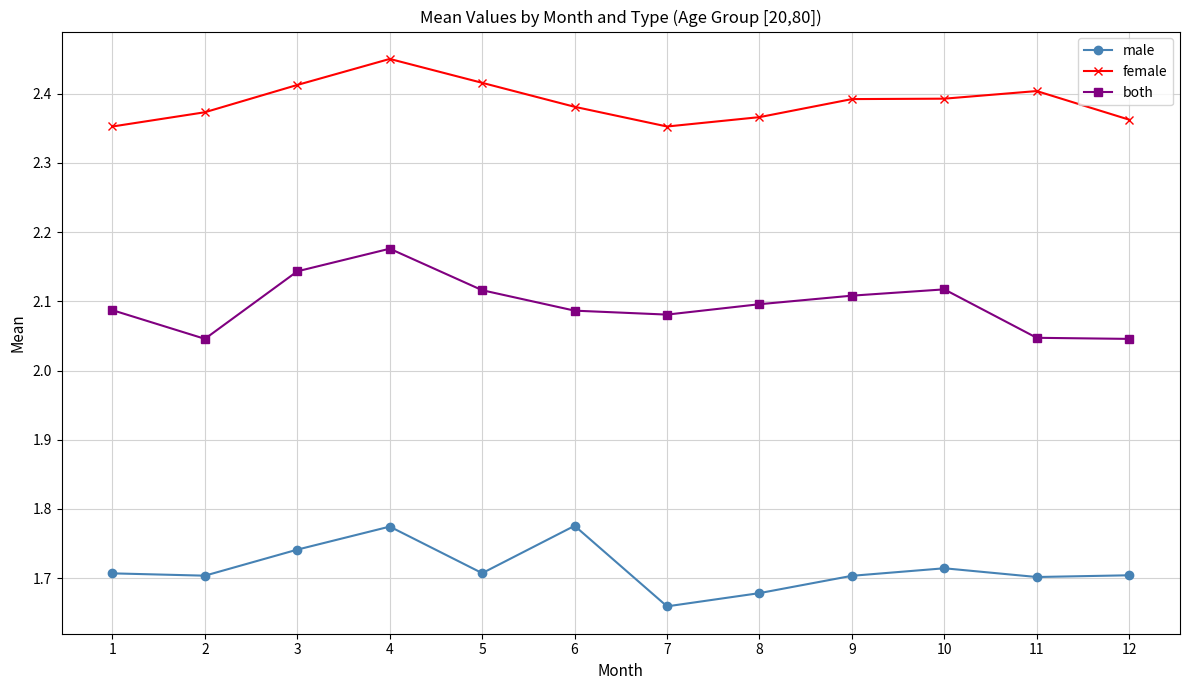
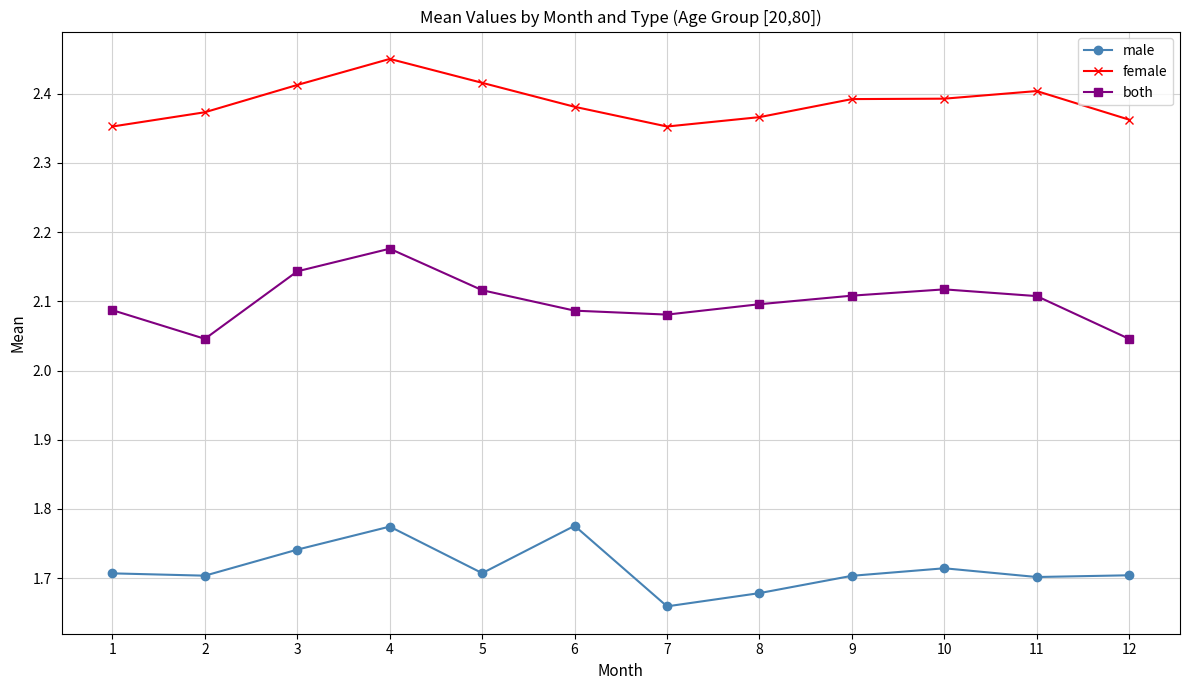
both, 11: 2.05 -> 2.11
